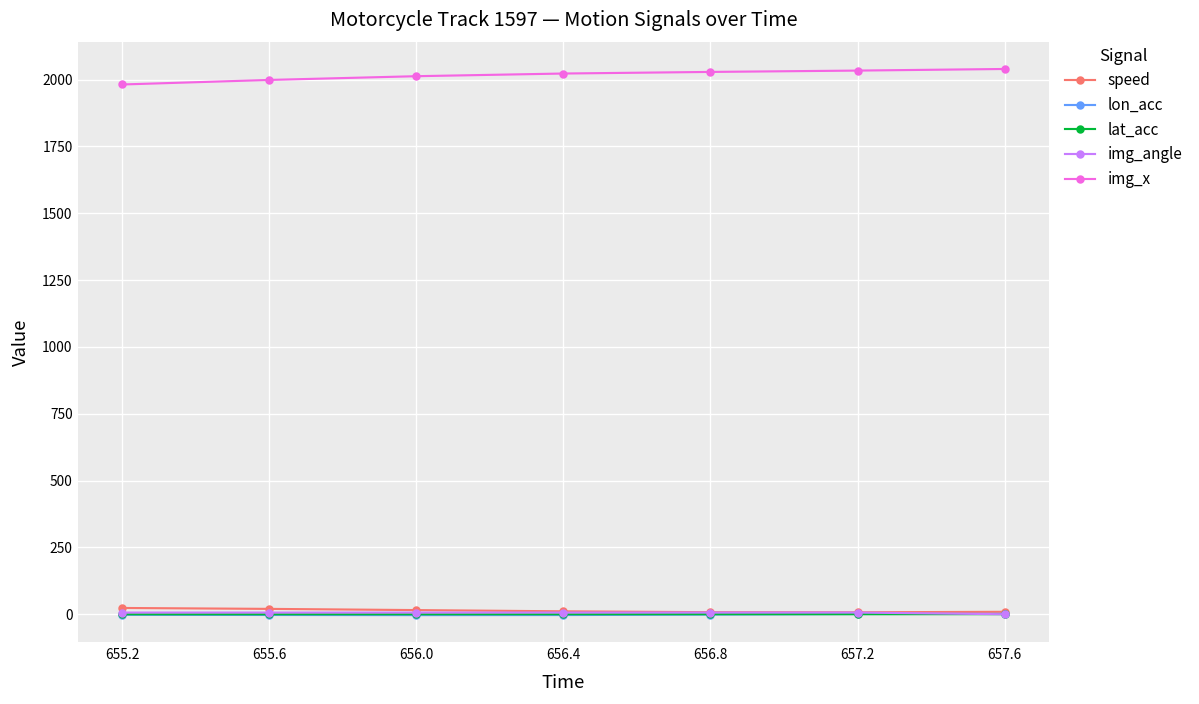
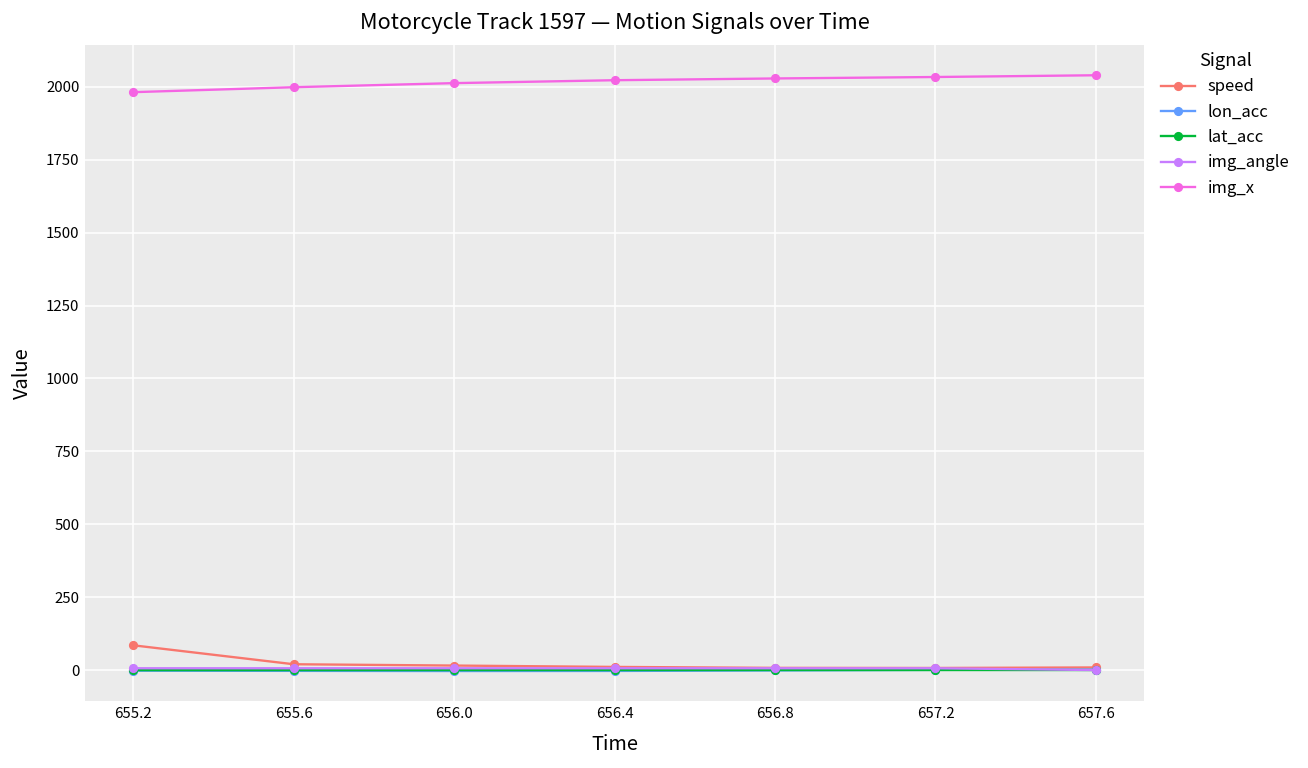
speed, 655.2: 20 -> 80
